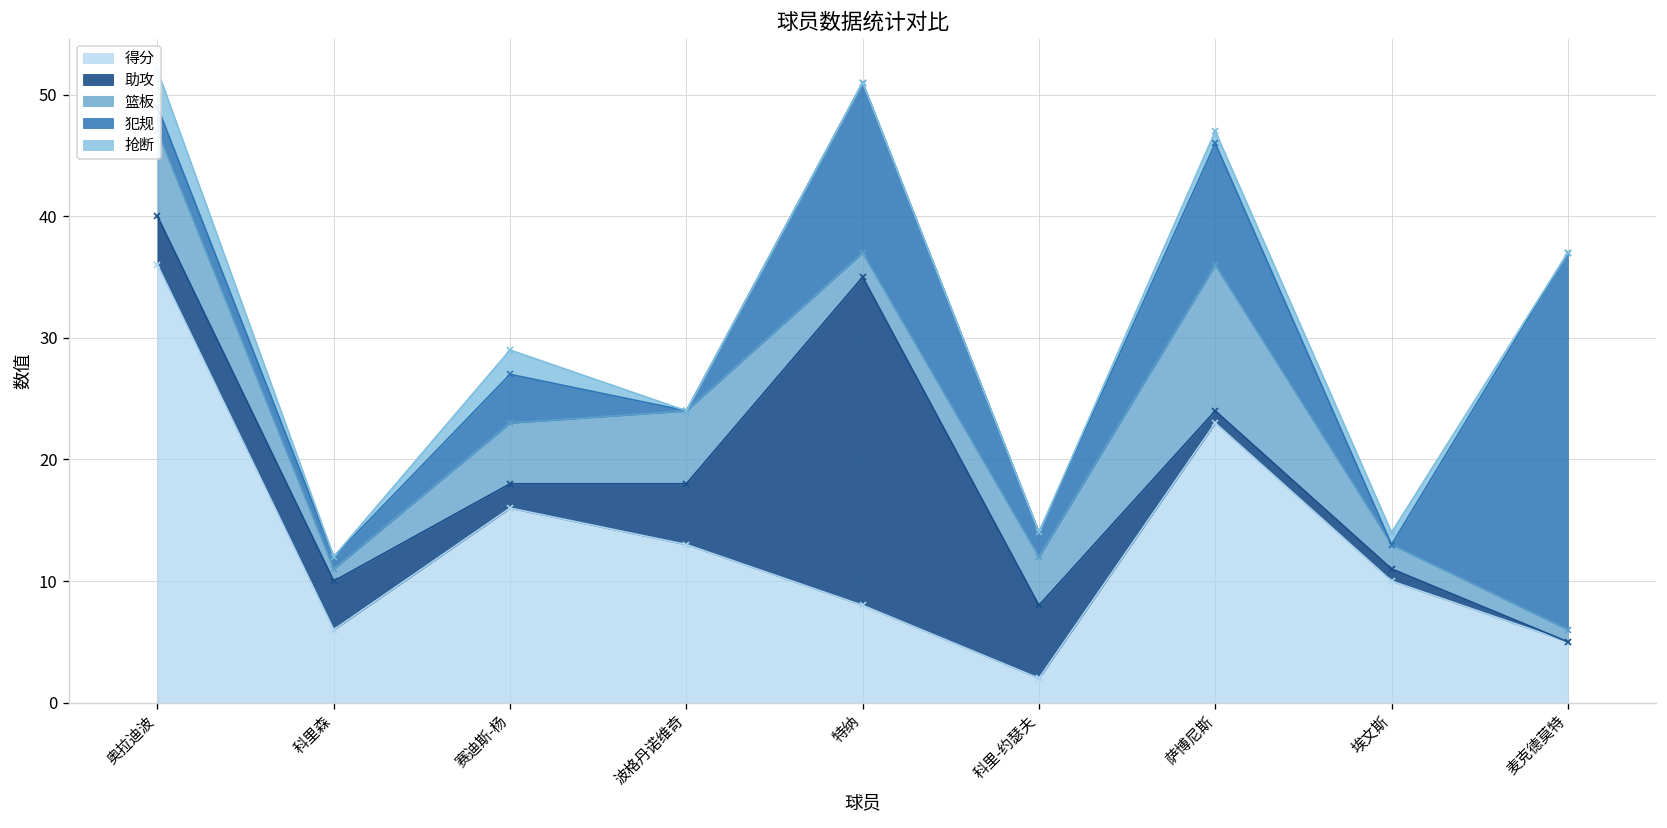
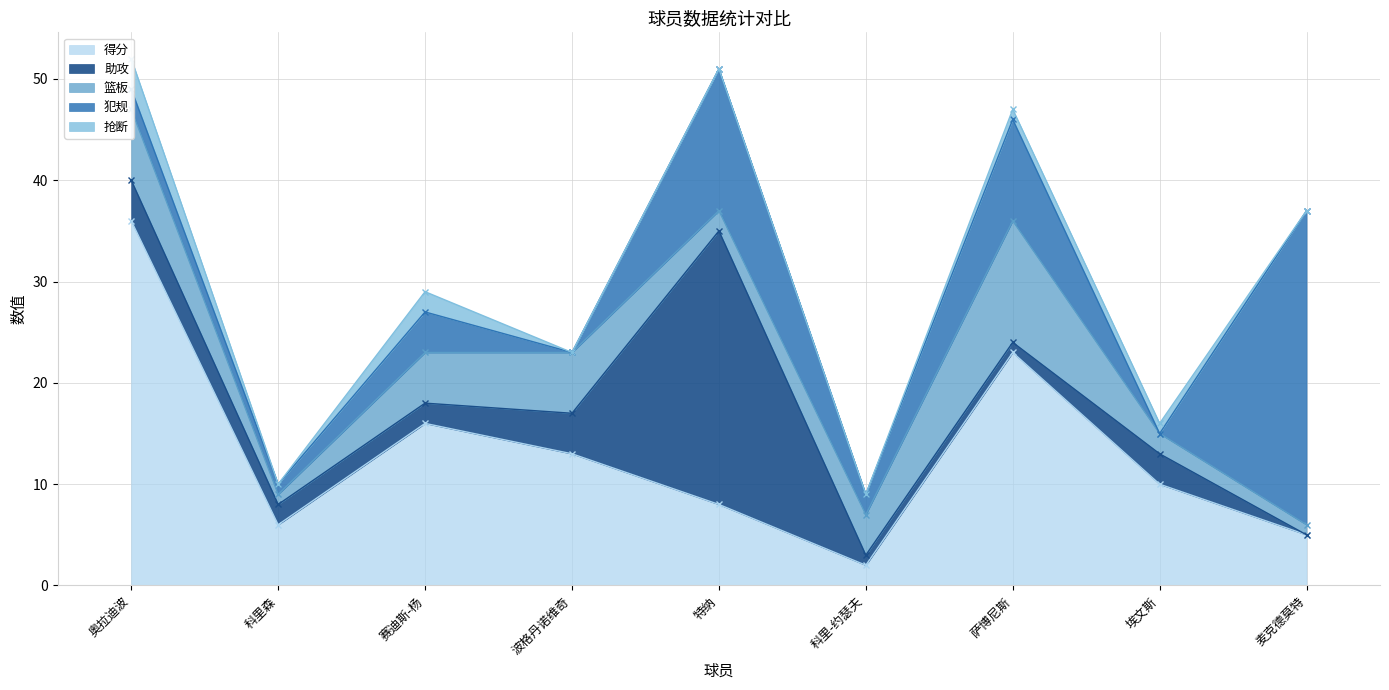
助攻, 科里森: 4 -> 2
助攻, 波格丹诺维奇: 5 -> 4
助攻, 科里-约瑟夫: 6 -> 1
助攻, 埃文斯: 1 -> 3
